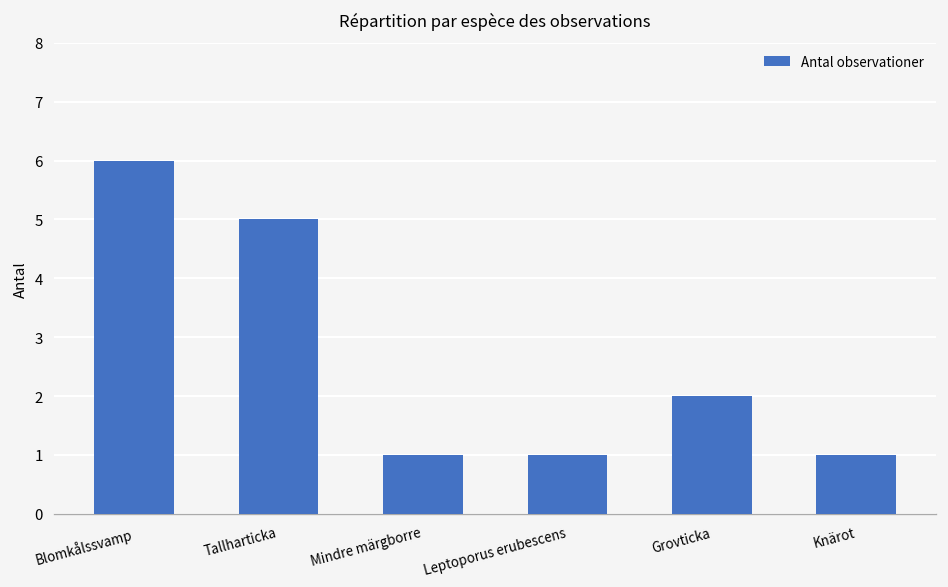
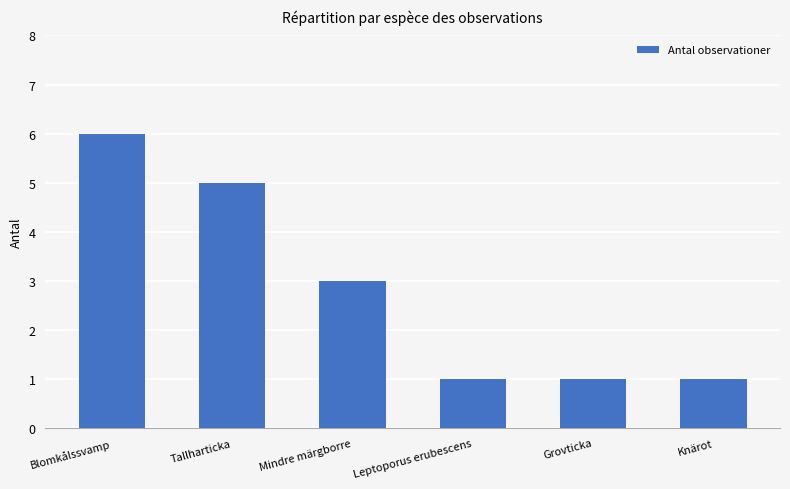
Mindre märgborre: 1 -> 3
Grovticka: 2 -> 1
